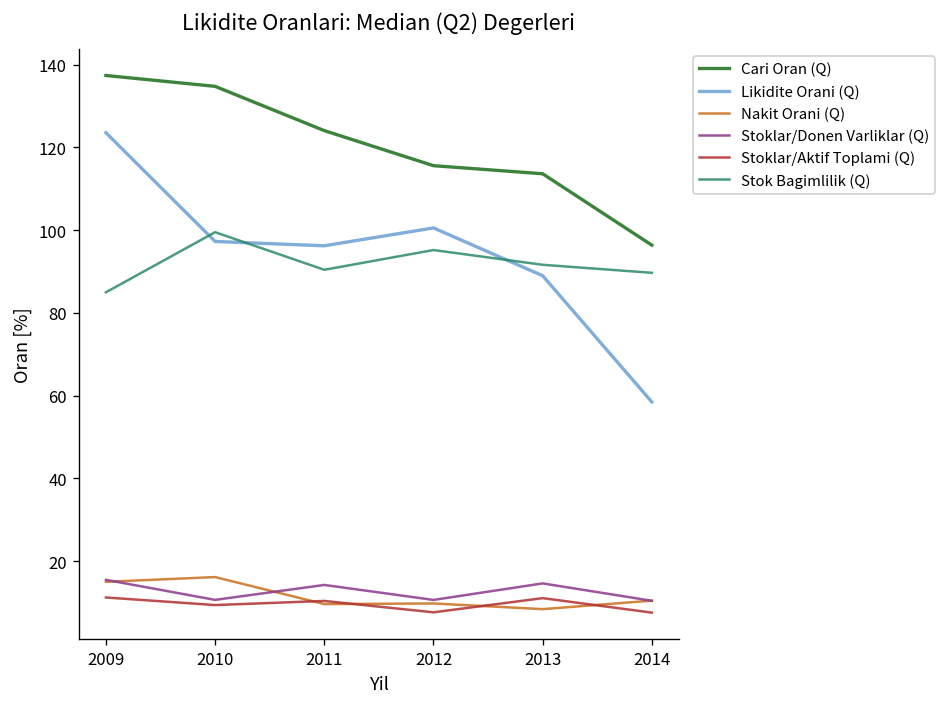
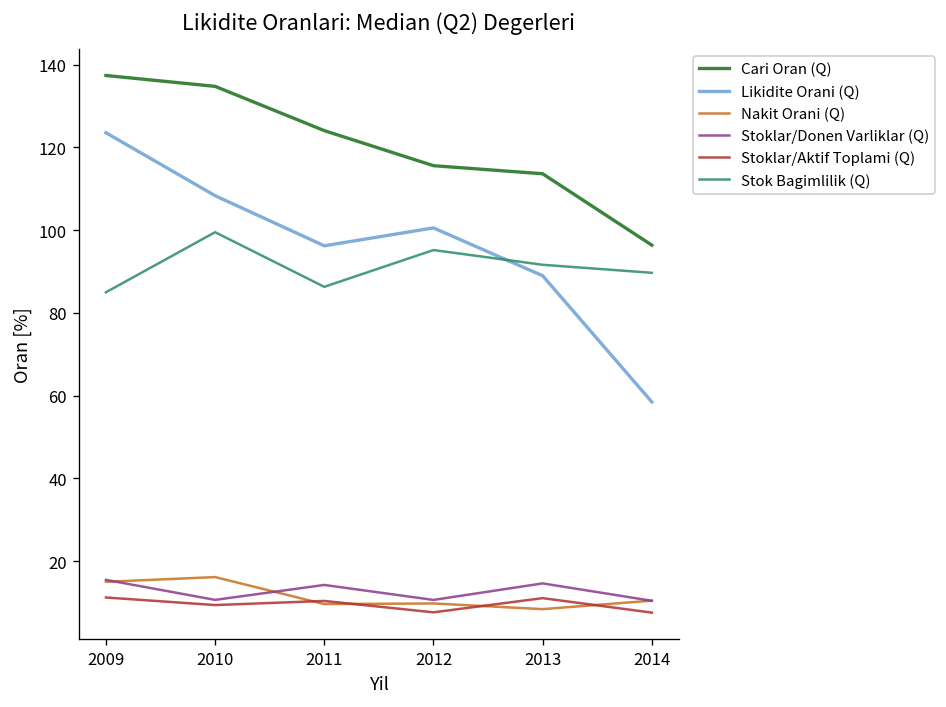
Likidite Orani (Q), 2010: 97 -> 108
Stok Bagimlilik (Q), 2011: 90 -> 86
